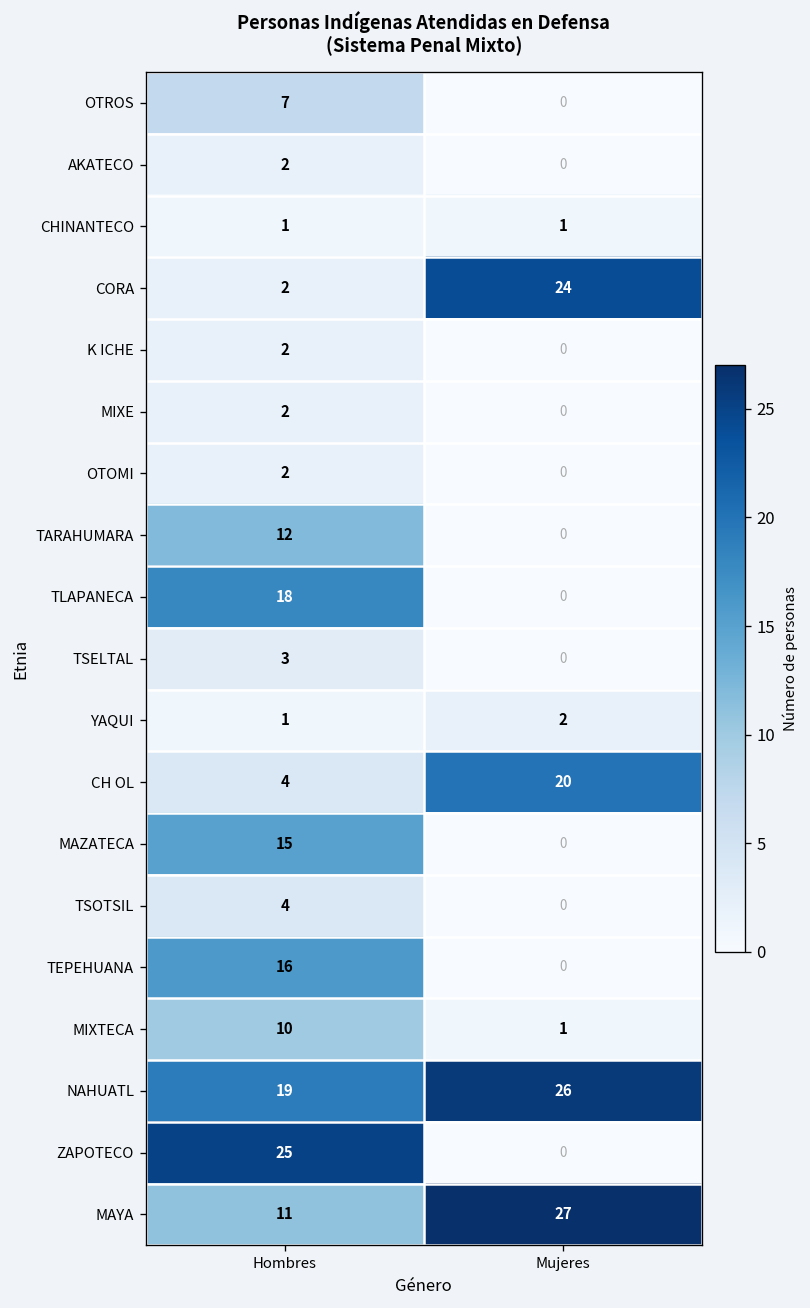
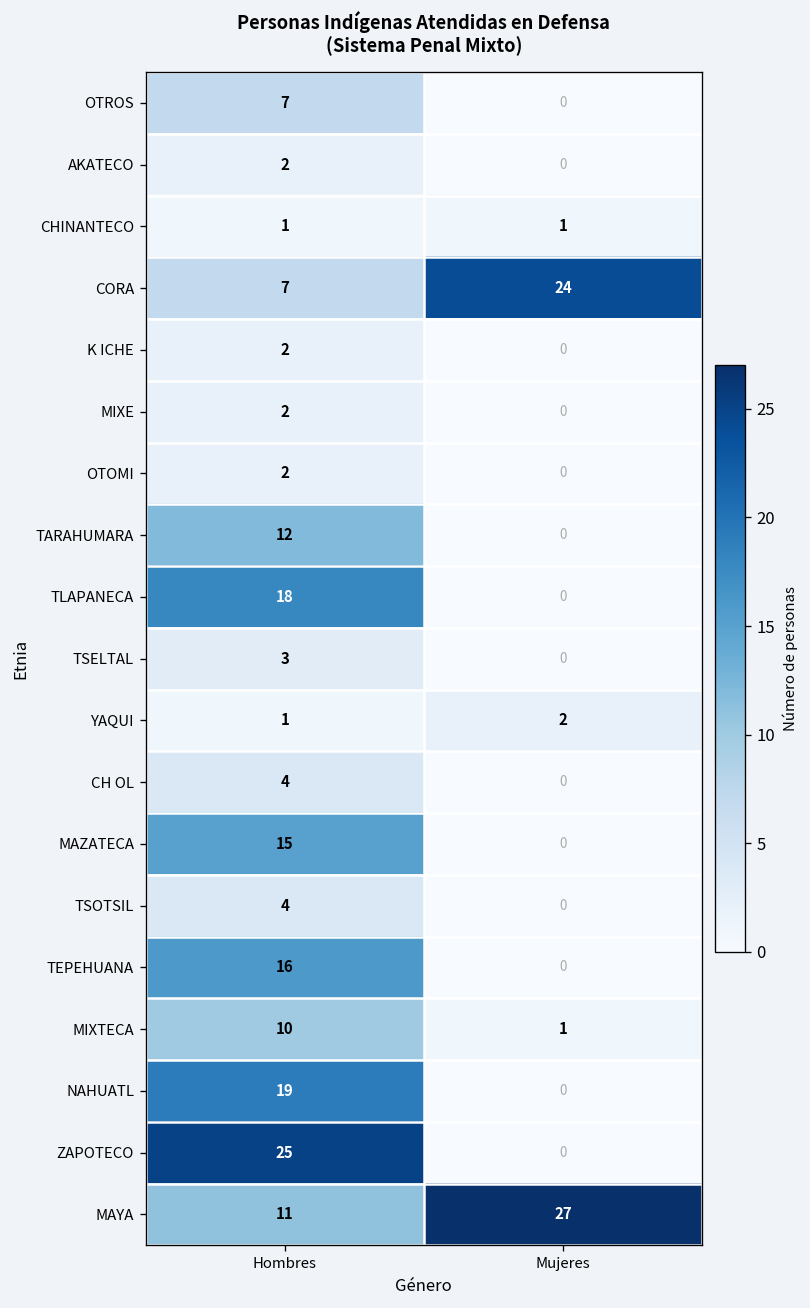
CORA, Hombres: 2 -> 7
CH OL, Mujeres: 20 -> 0
NAHUATL, Mujeres: 26 -> 0
